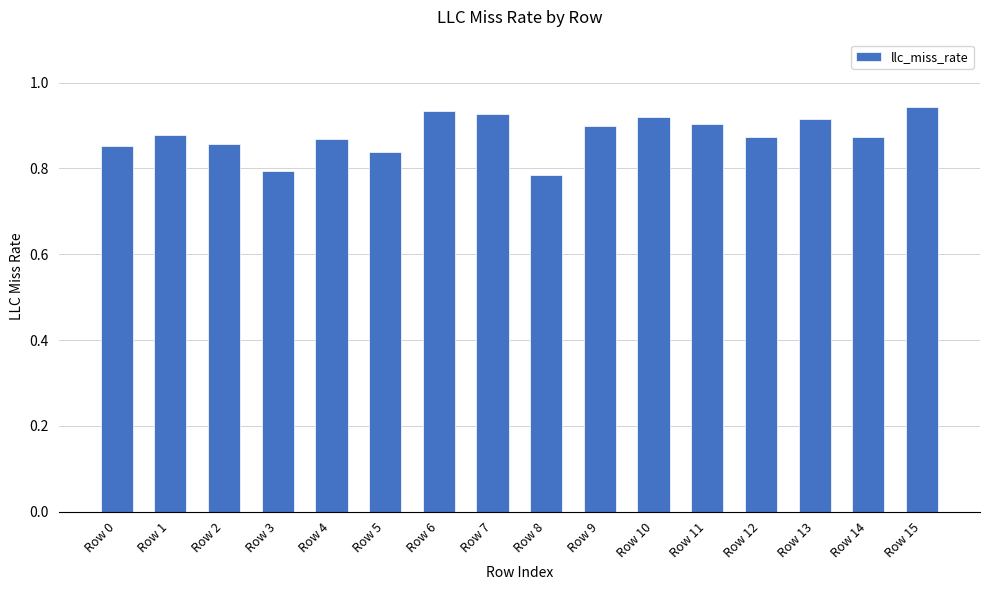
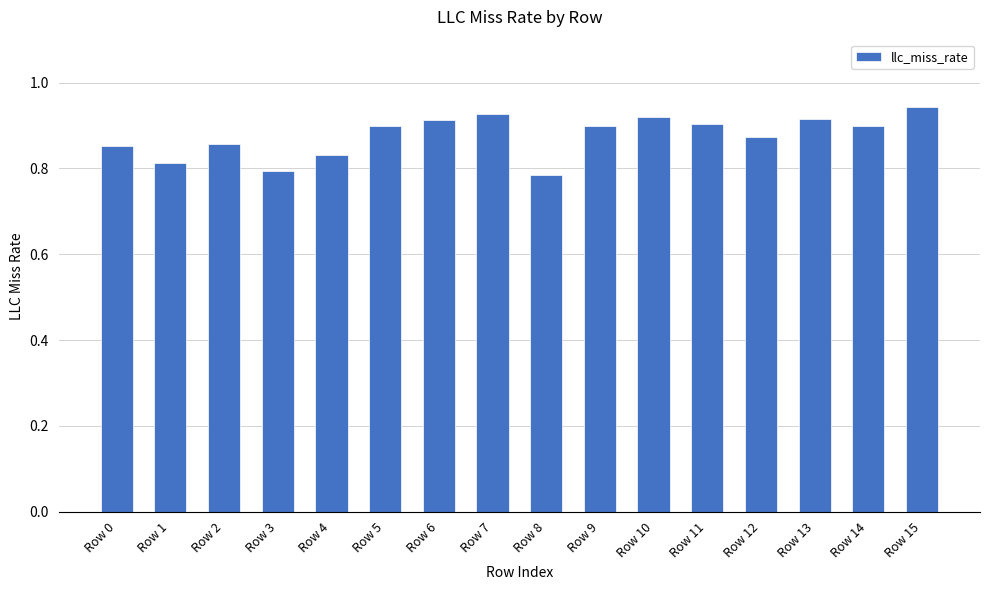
Row 1: 0.88 -> 0.81
Row 4: 0.87 -> 0.83
Row 5: 0.84 -> 0.90
Row 6: 0.93 -> 0.91
Row 14: 0.87 -> 0.90
